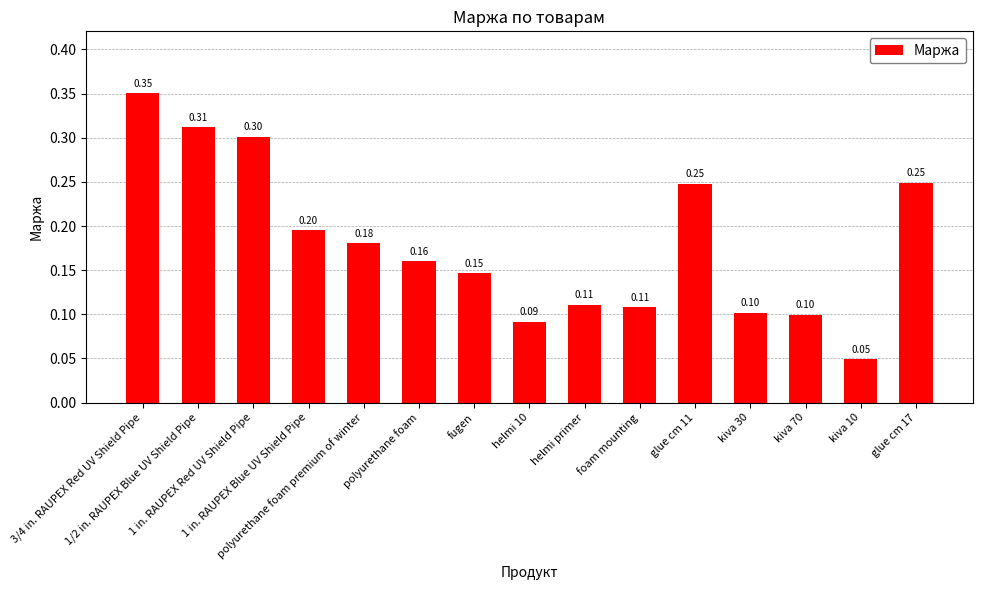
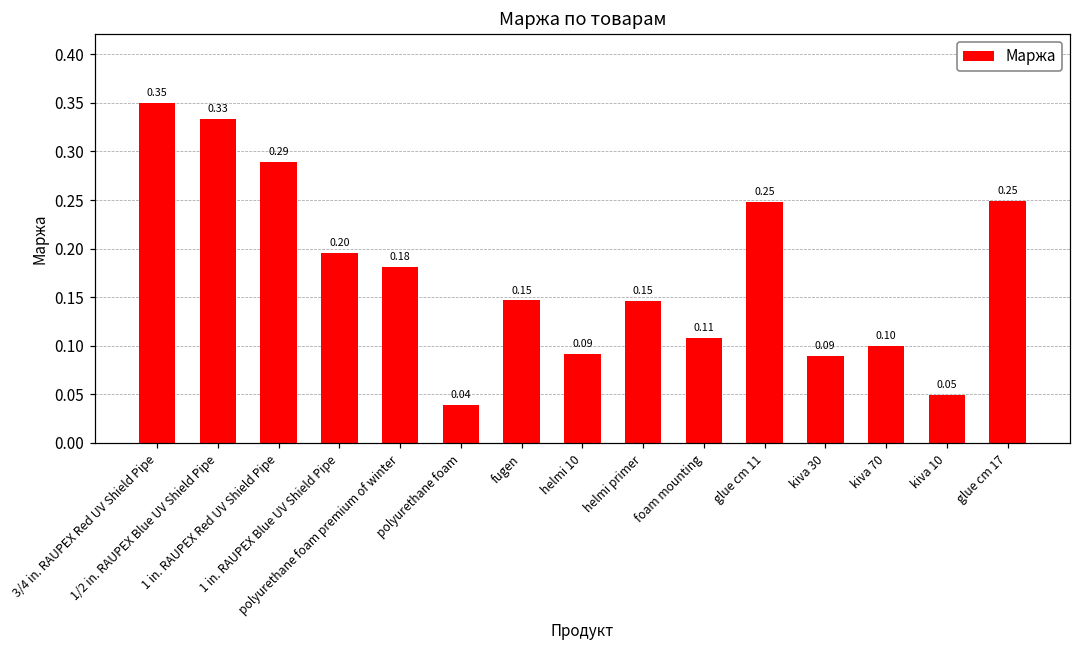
1/2 in. RAUPEX Blue UV Shield Pipe: 0.31 -> 0.33
1 in. RAUPEX Red UV Shield Pipe: 0.30 -> 0.29
polyurethane foam: 0.16 -> 0.04
helmi primer: 0.11 -> 0.15
kiva 30: 0.10 -> 0.09
